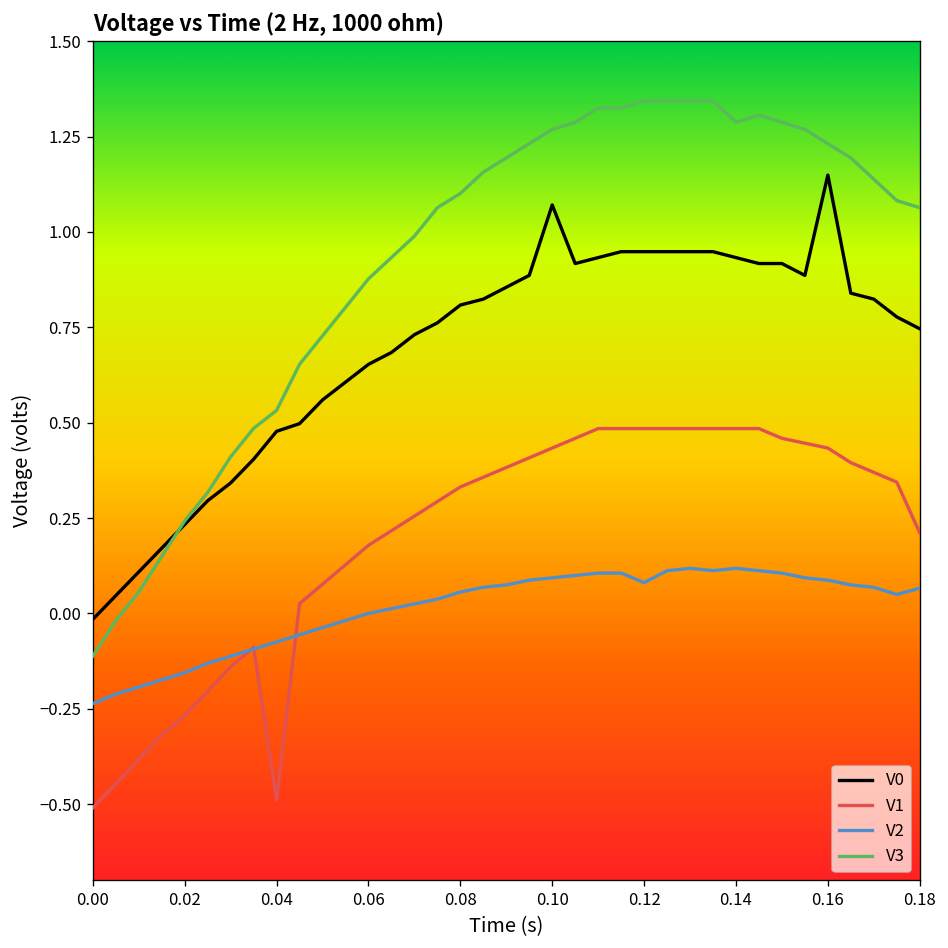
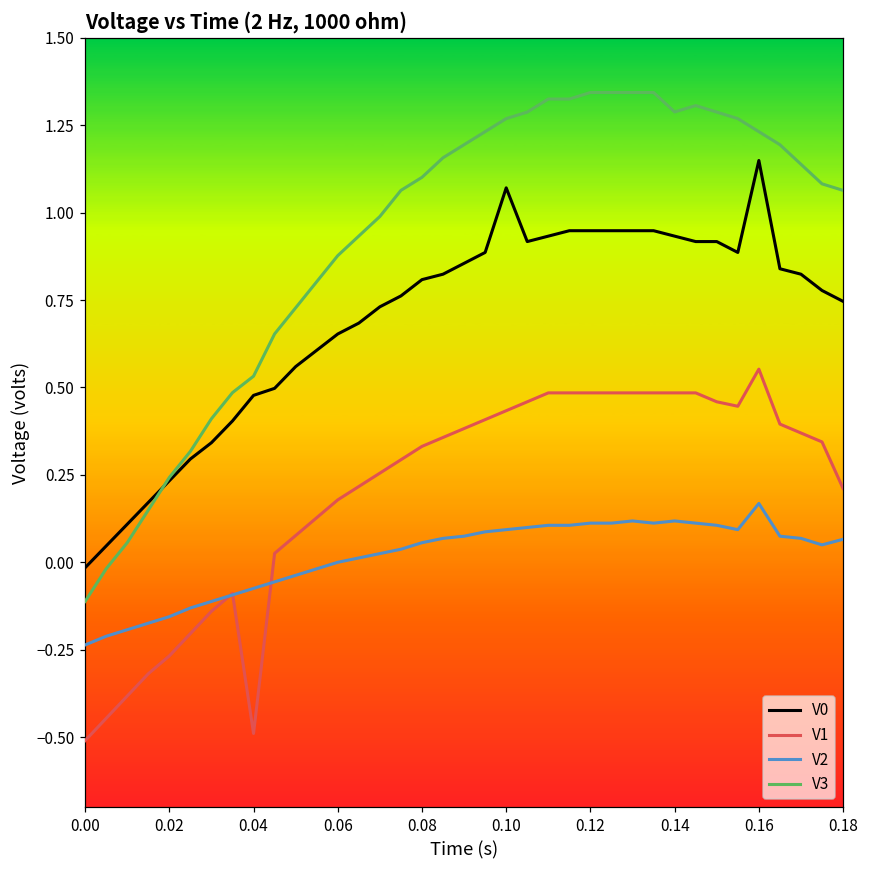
V2, 0.12: 0.08 -> 0.11
V1, 0.16: 0.43 -> 0.55
V2, 0.16: 0.09 -> 0.17
